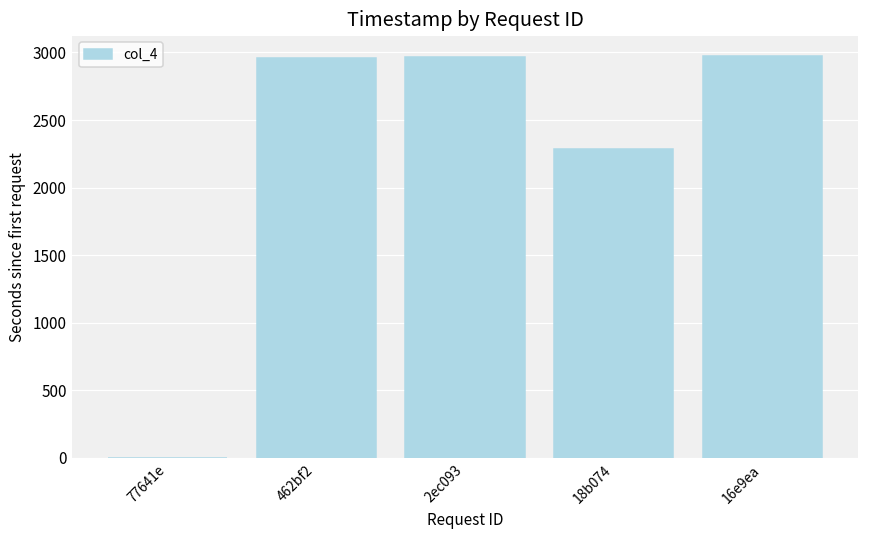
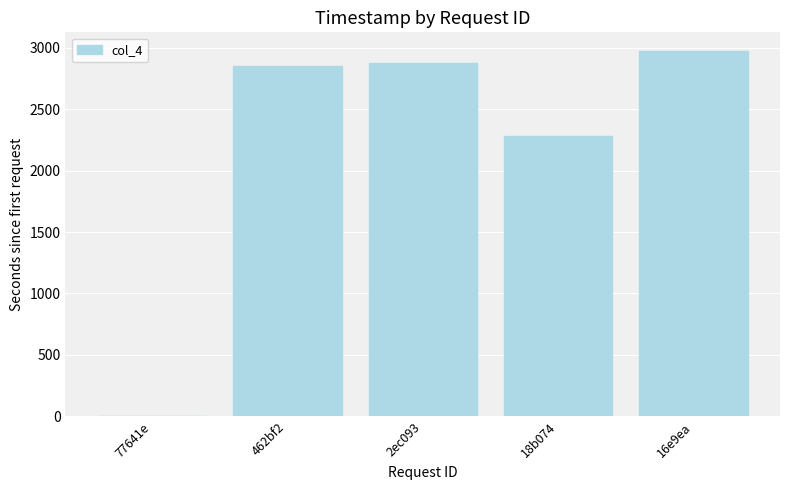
462bf2: 2960 -> 2850
2ec093: 2970 -> 2880
